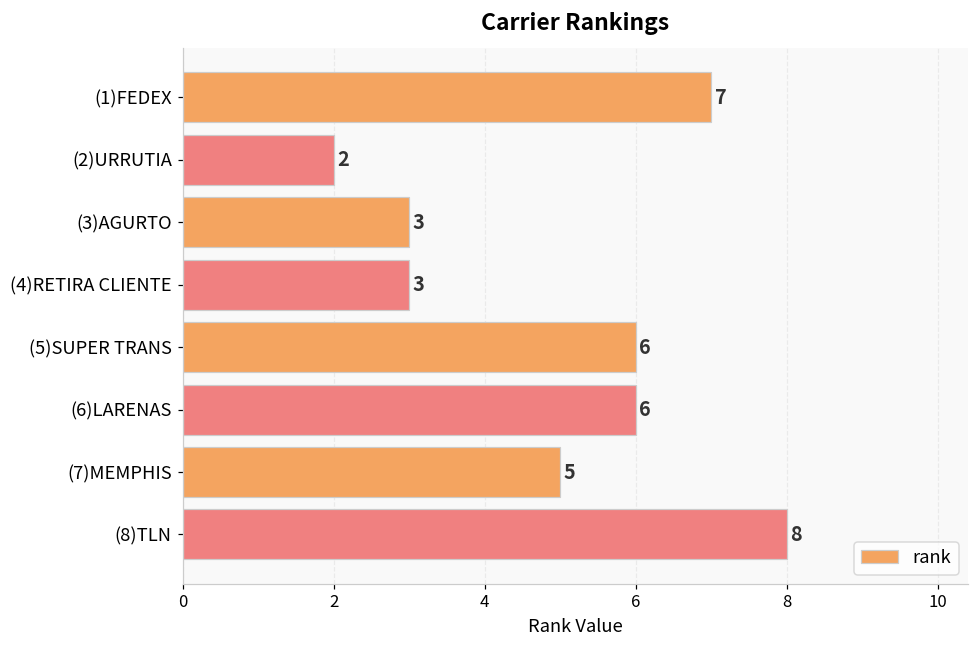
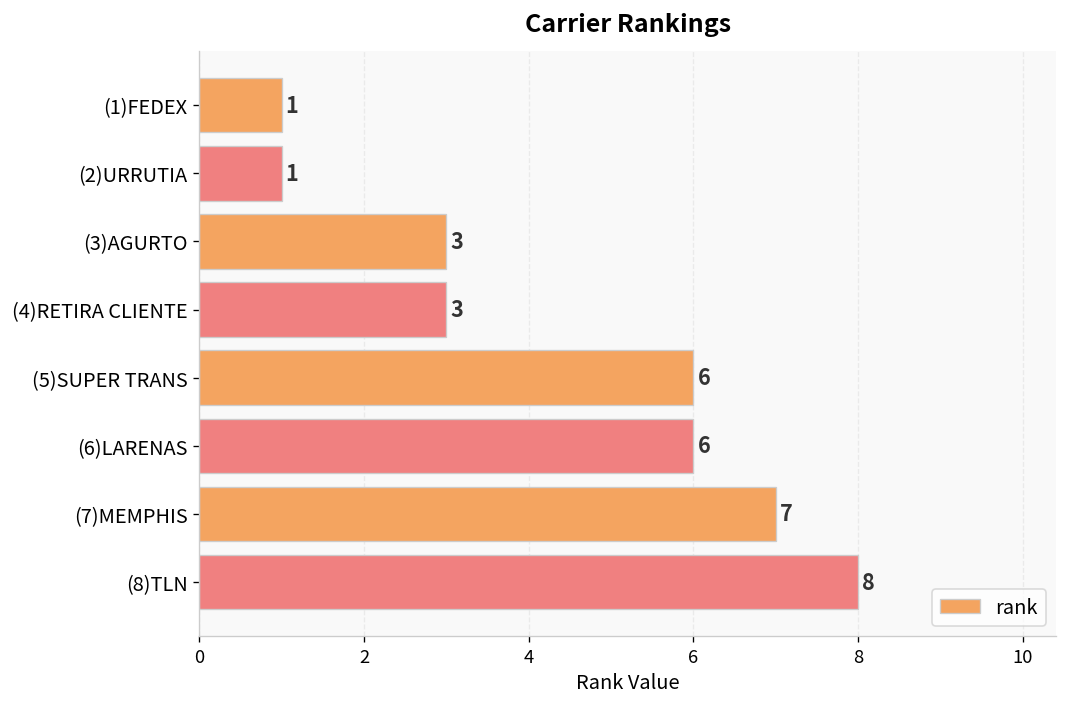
(1)FEDEX: 7 -> 1
(2)URRUTIA: 2 -> 1
(7)MEMPHIS: 5 -> 7
